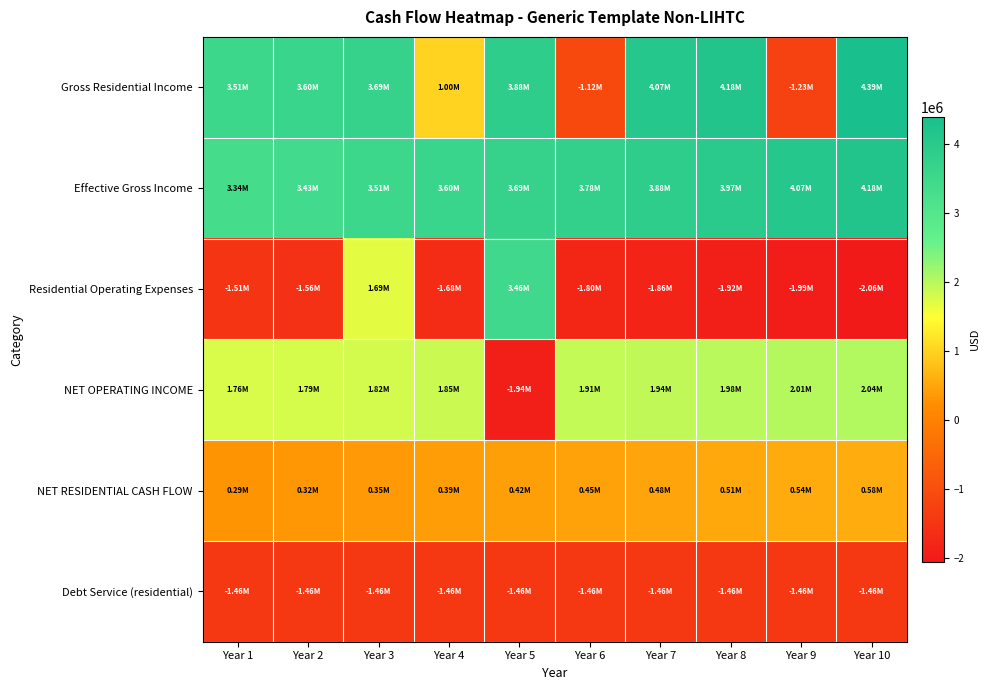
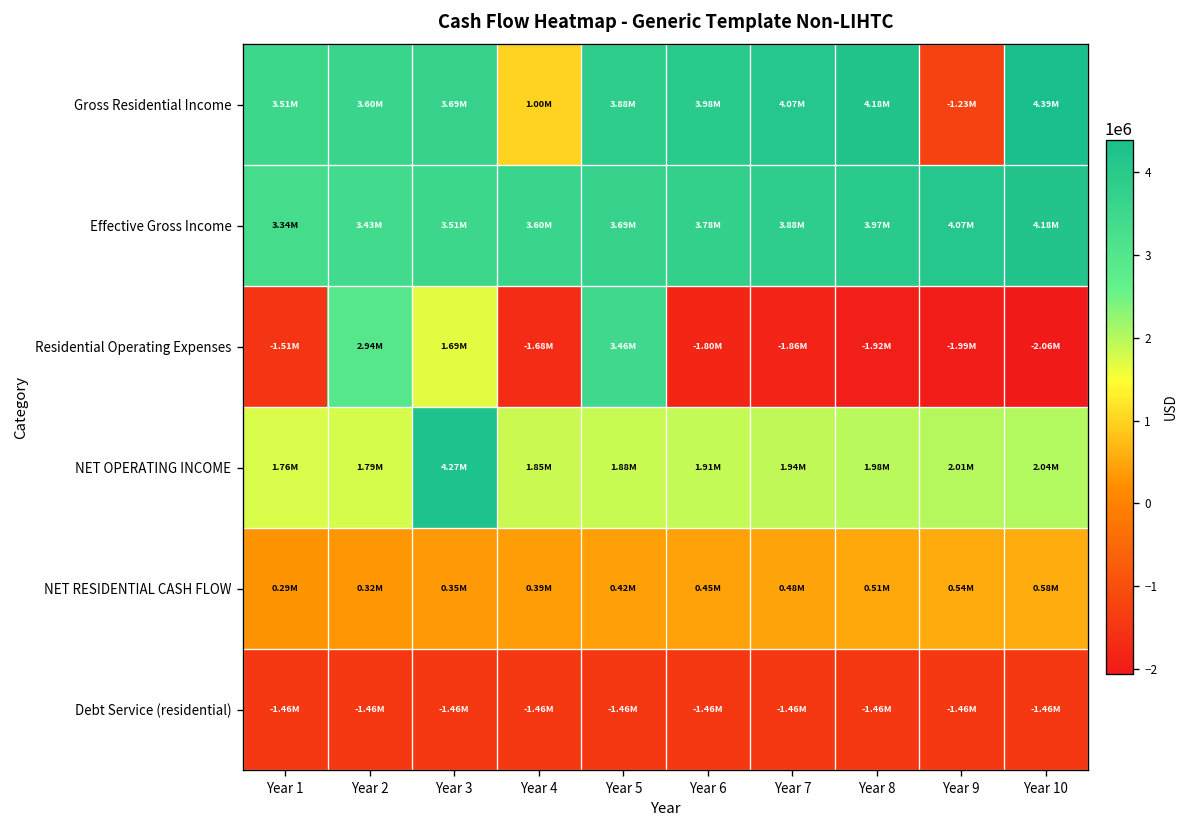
Gross Residential Income, Year 6: -1.12M -> 3.98M
Residential Operating Expenses, Year 2: -1.56M -> 2.94M
NET OPERATING INCOME, Year 3: 1.82M -> 4.27M
NET OPERATING INCOME, Year 5: -1.94M -> 1.88M
